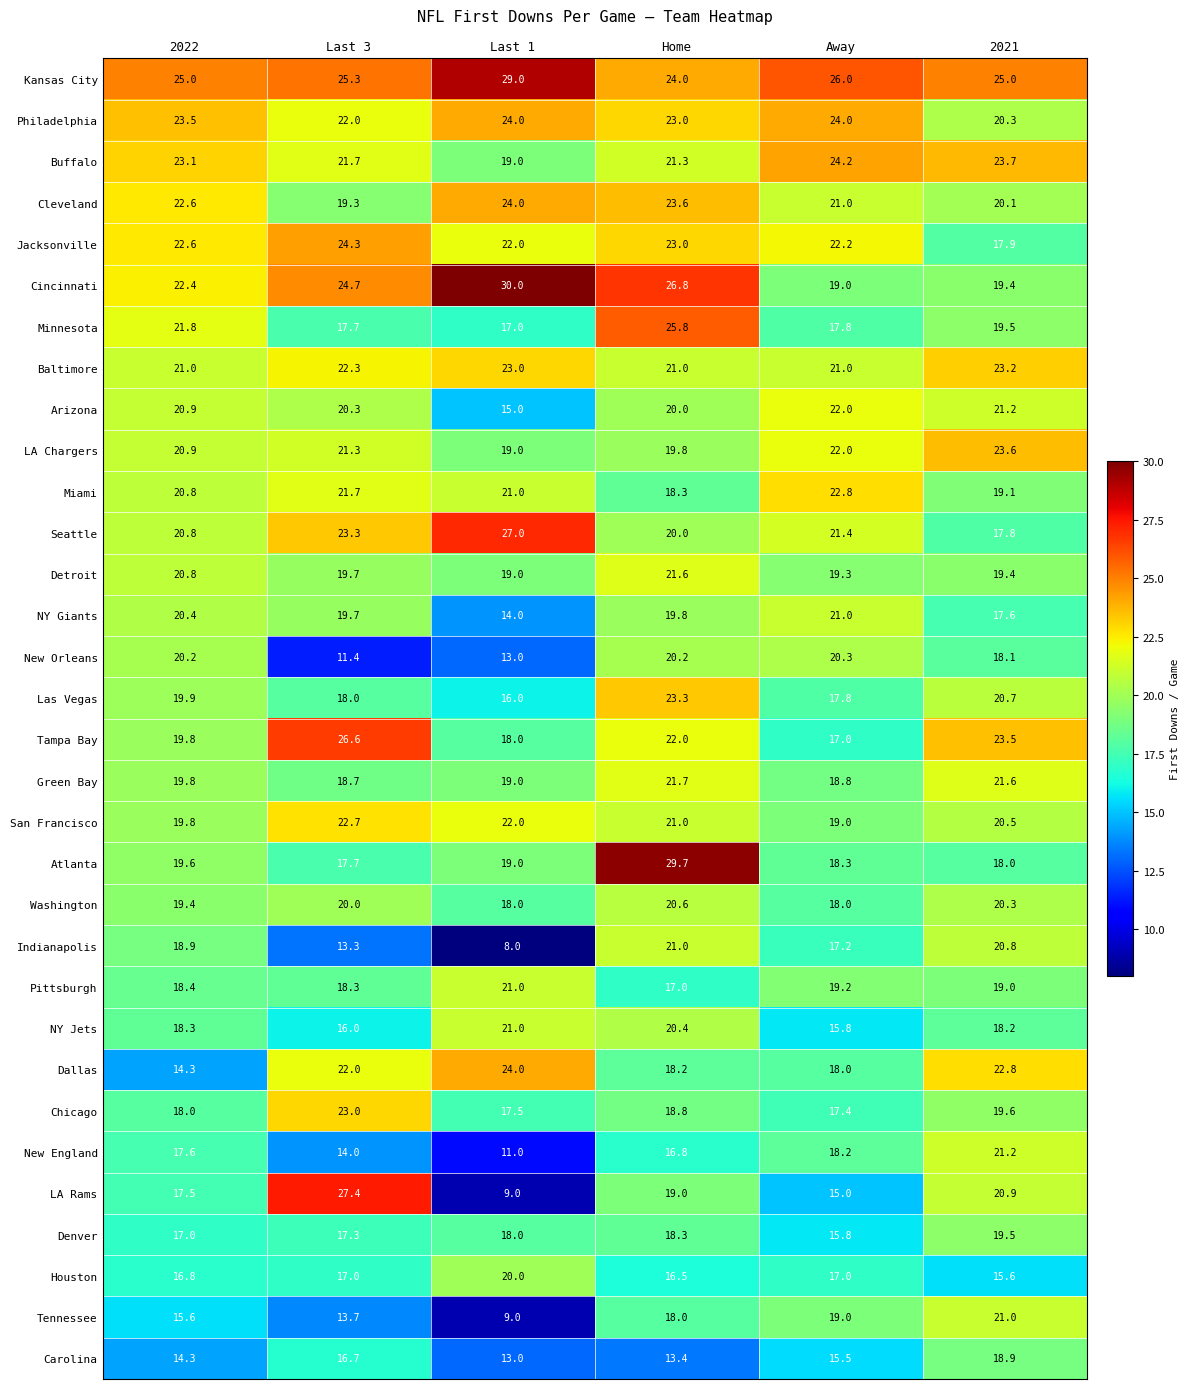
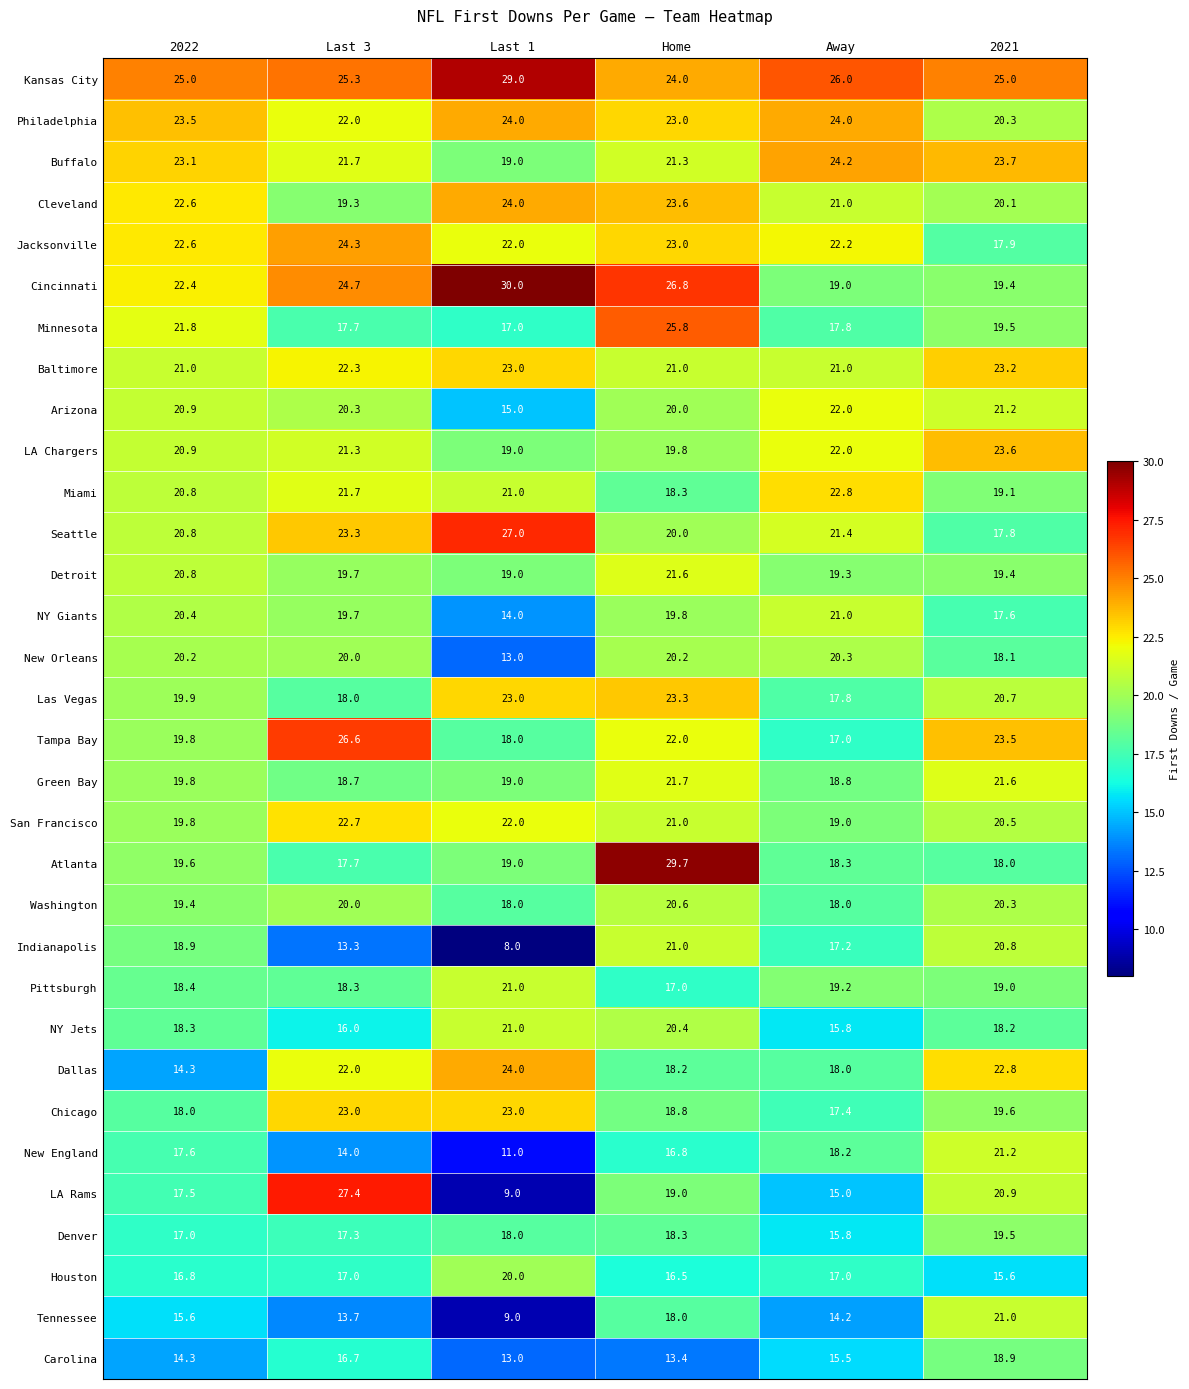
New Orleans, Last 3: 11.4 -> 20.0
Las Vegas, Last 1: 16.0 -> 23.0
Chicago, Last 1: 17.5 -> 23.0
Tennessee, Away: 19.0 -> 14.2
